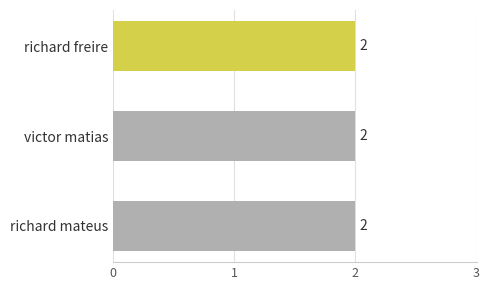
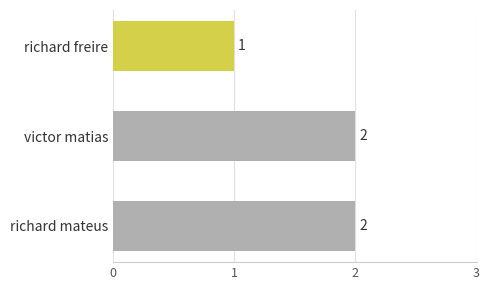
richard freire: 2 -> 1
